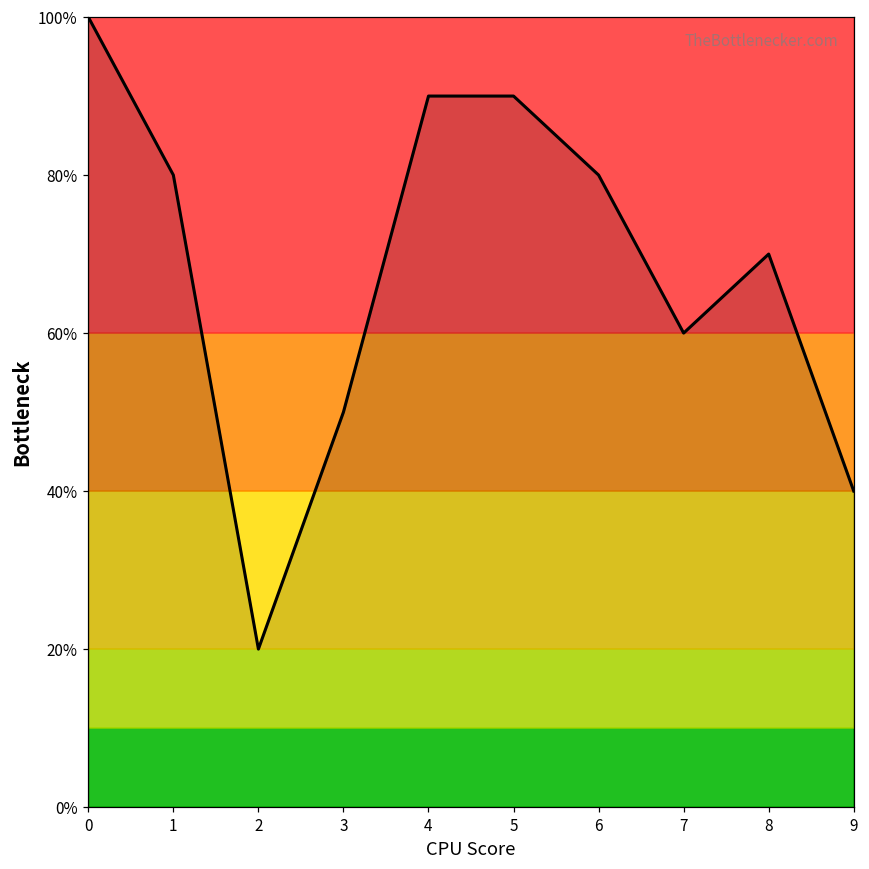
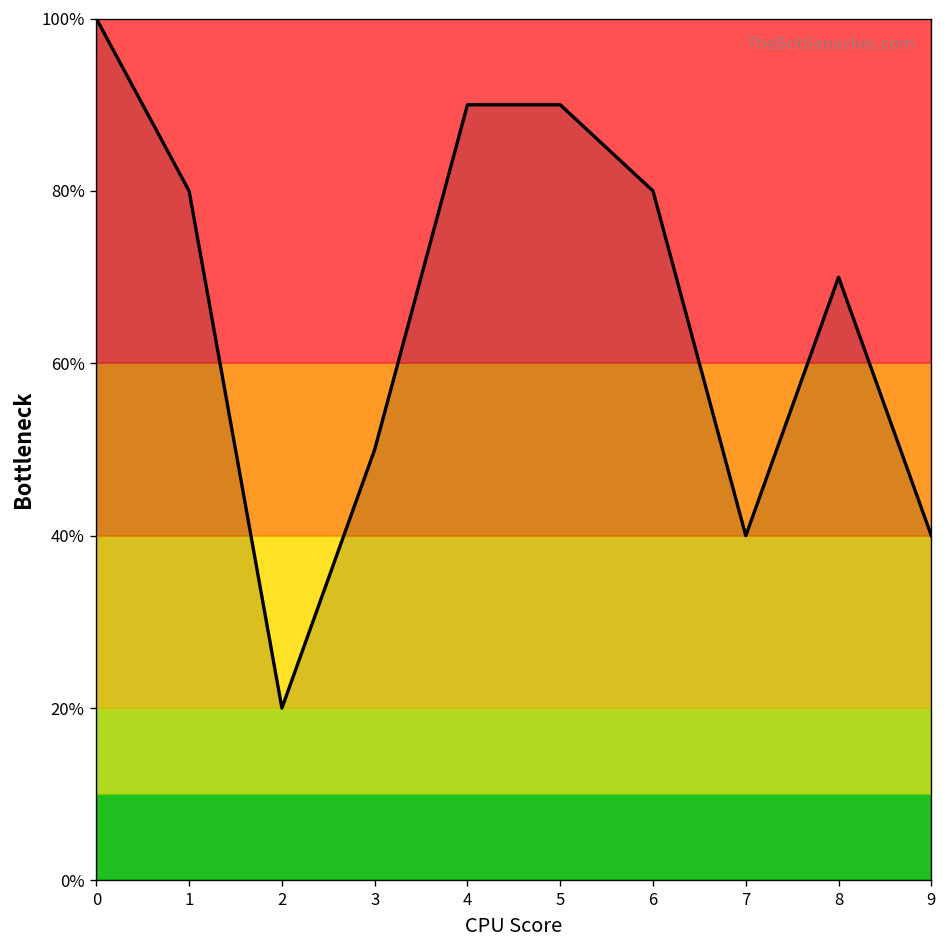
7: 60% -> 40%
